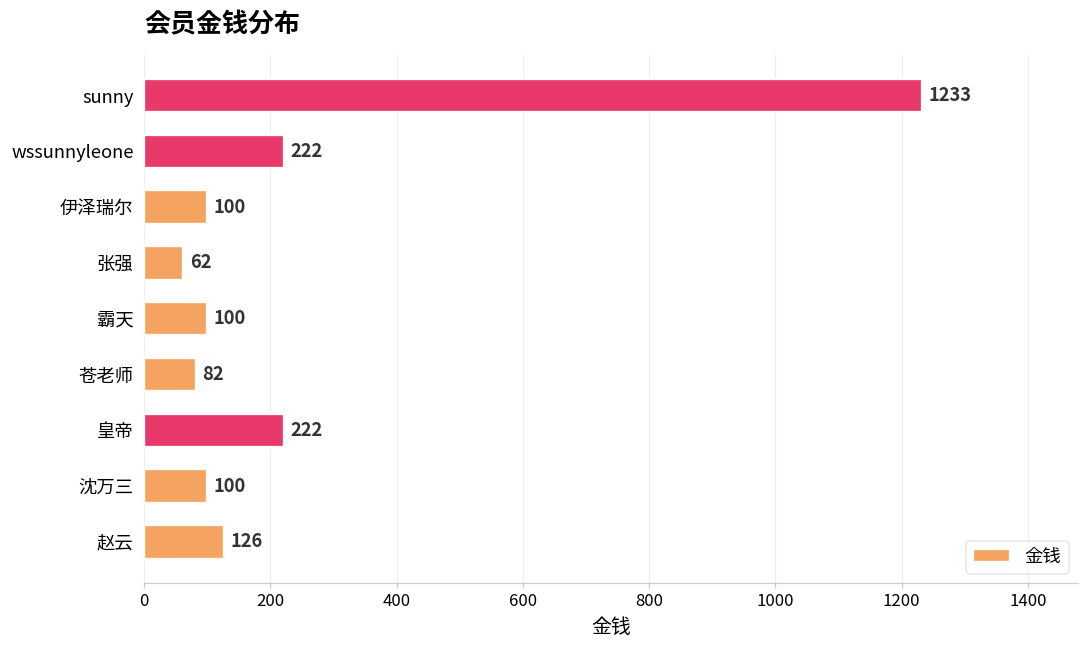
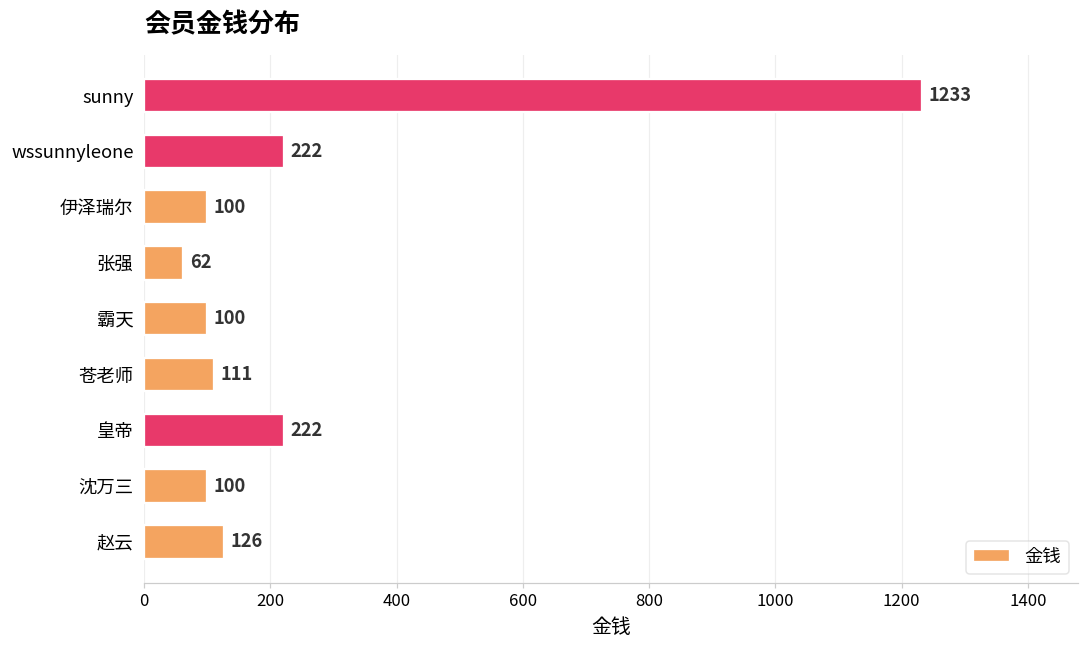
苍老师: 82 -> 111
